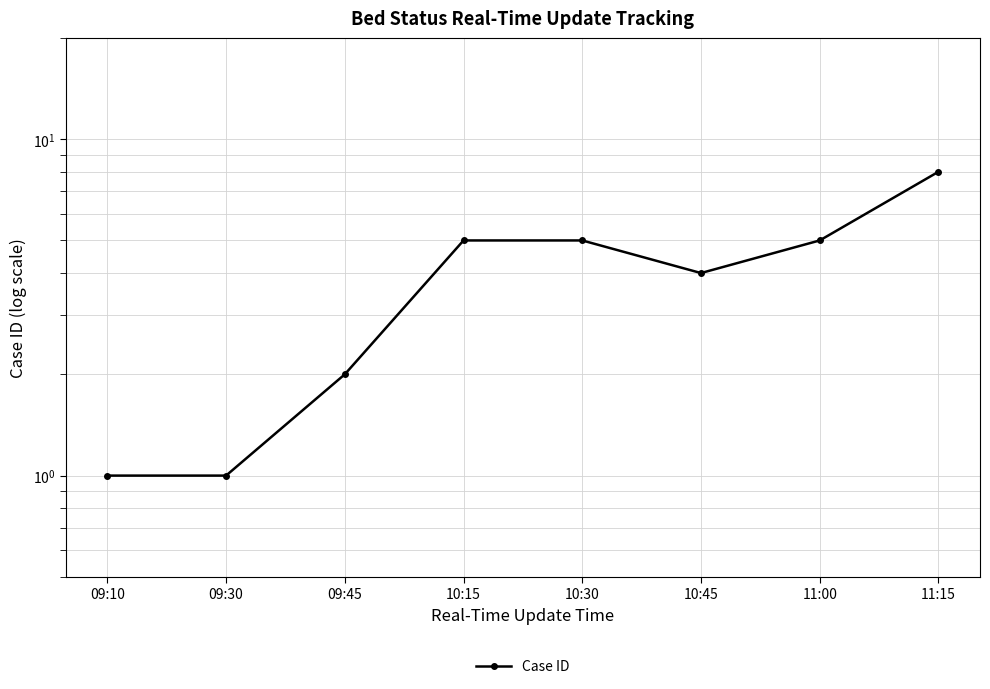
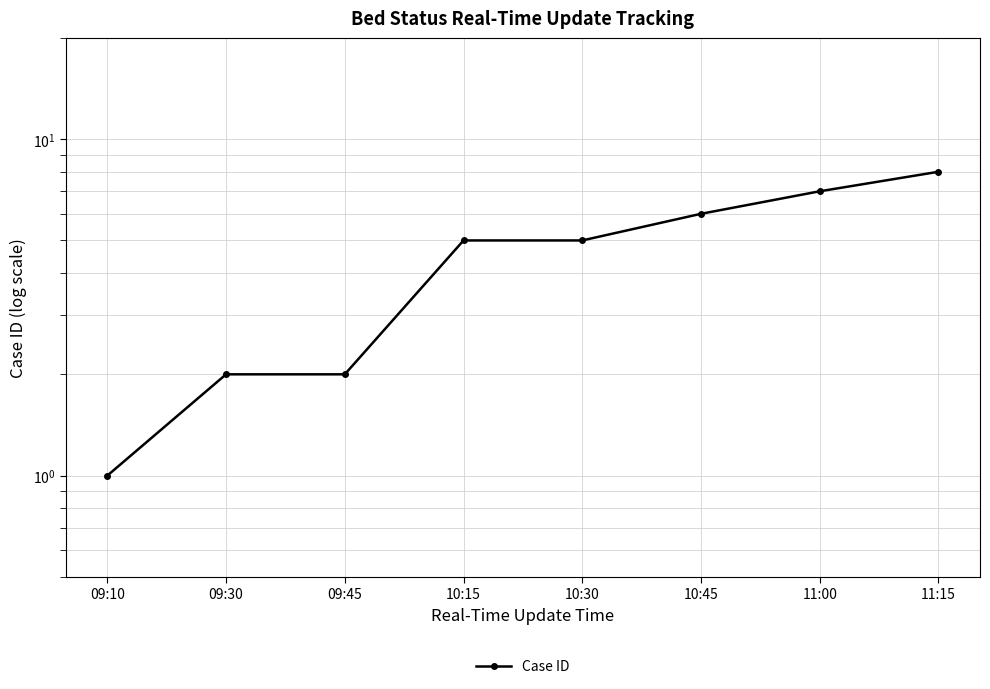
09:30: 1 -> 2
10:45: 4 -> 6
11:00: 5 -> 7
